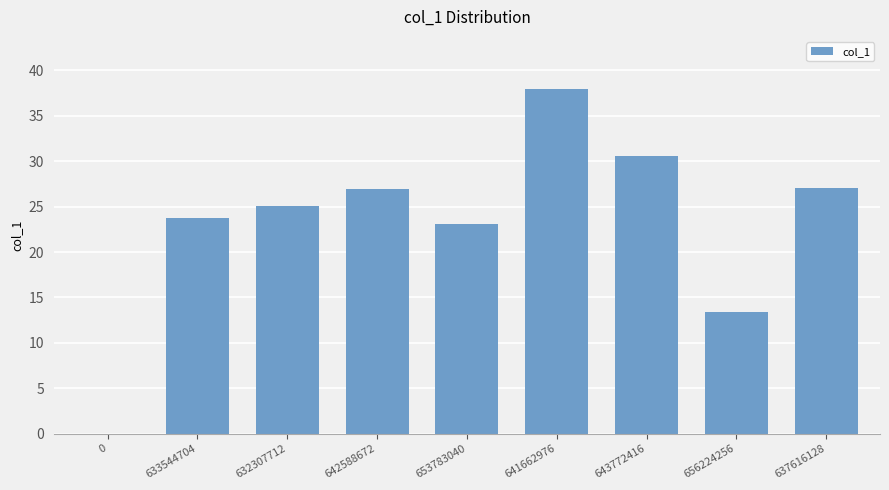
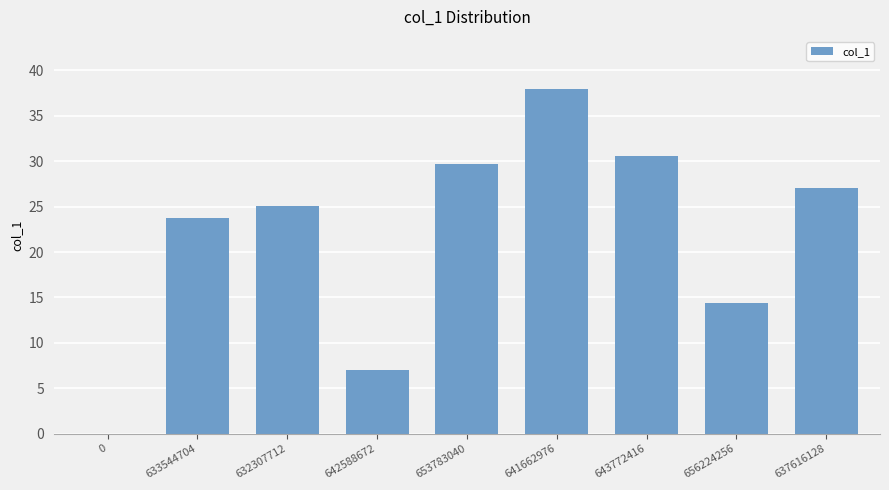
642588672: 27 -> 7
653783040: 23 -> 30
656224256: 13 -> 14
